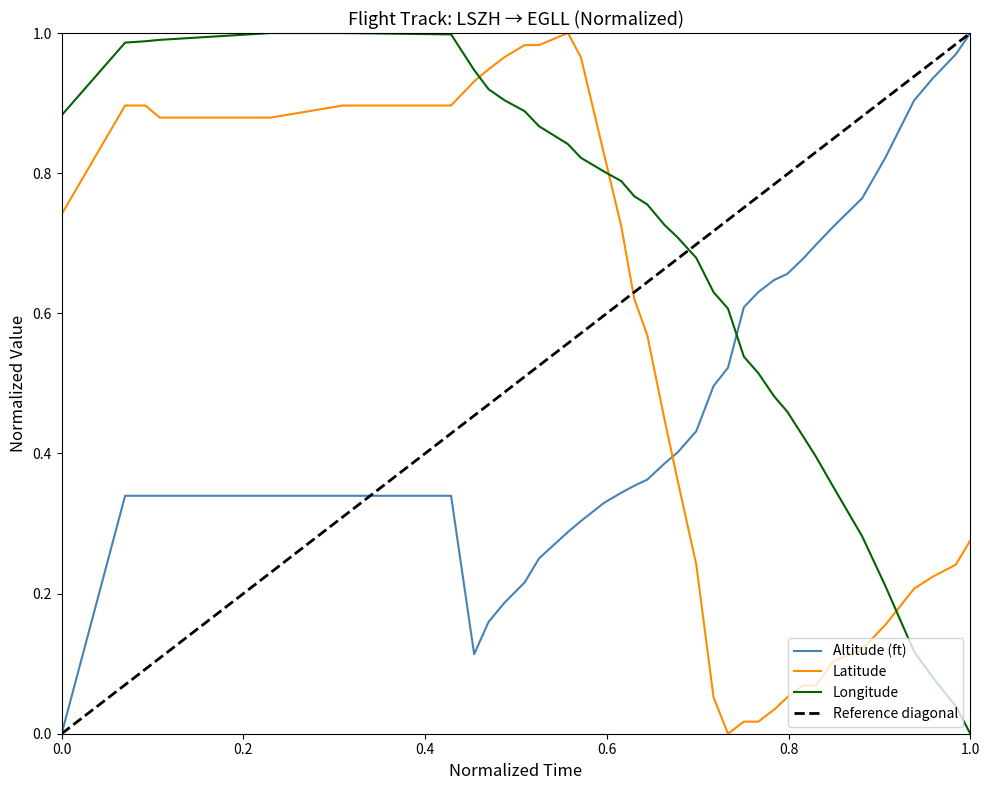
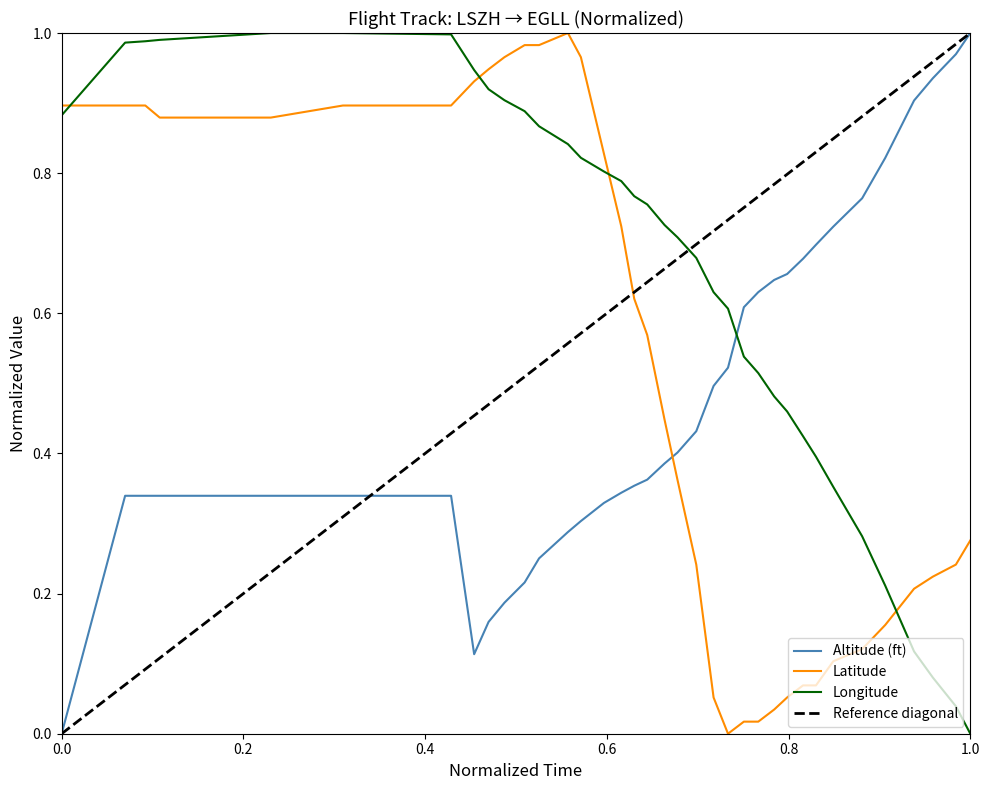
Latitude, 0.0: 0.74 -> 0.90
